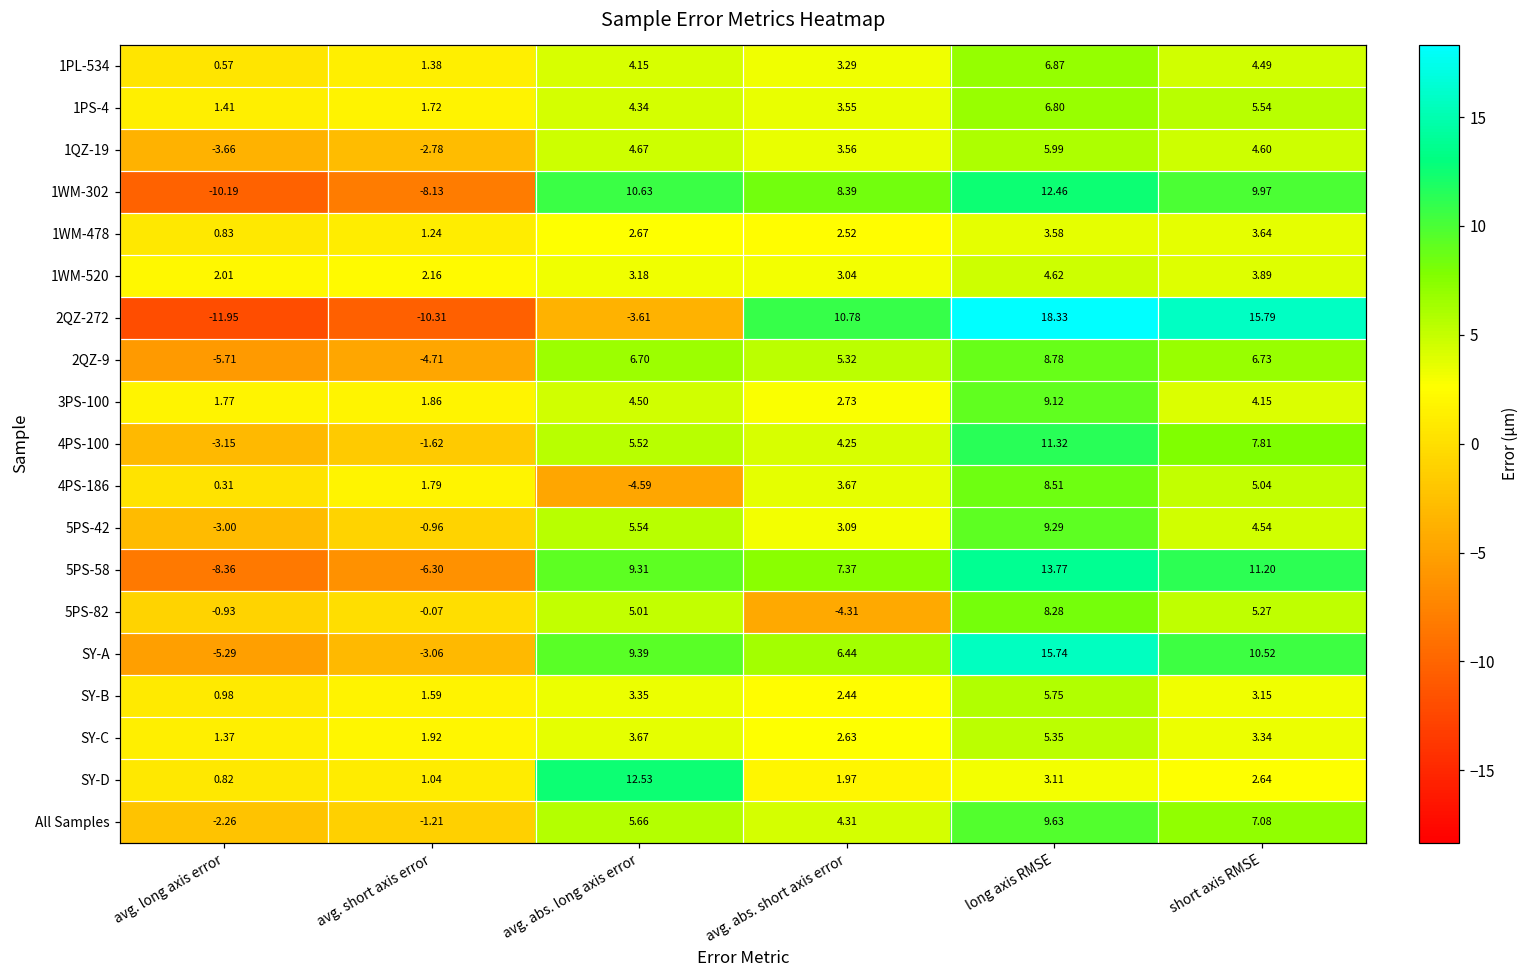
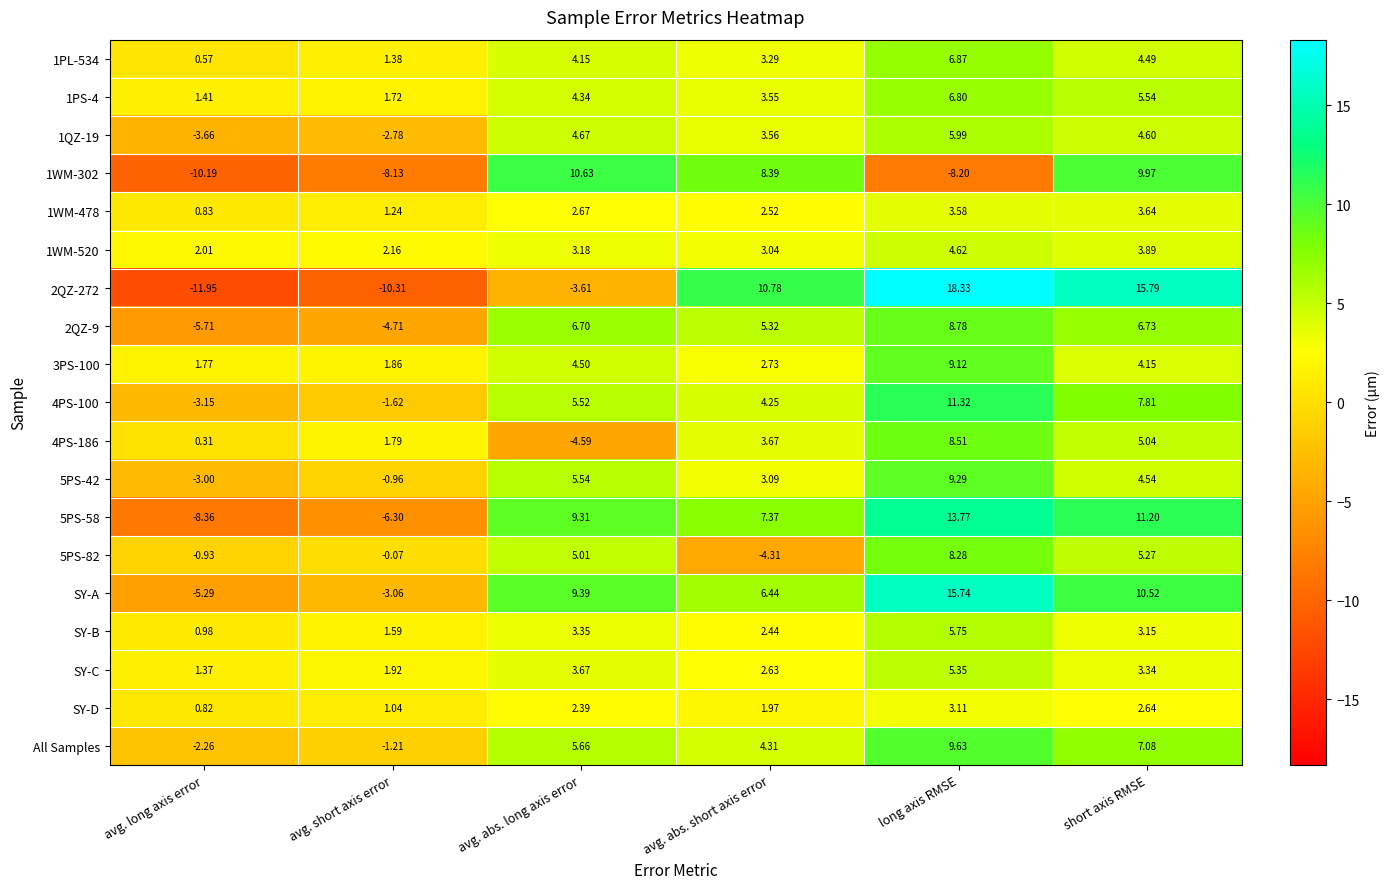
1WM-302, long axis RMSE: 12.46 -> -8.20
SY-D, avg. abs. long axis error: 12.53 -> 2.39
